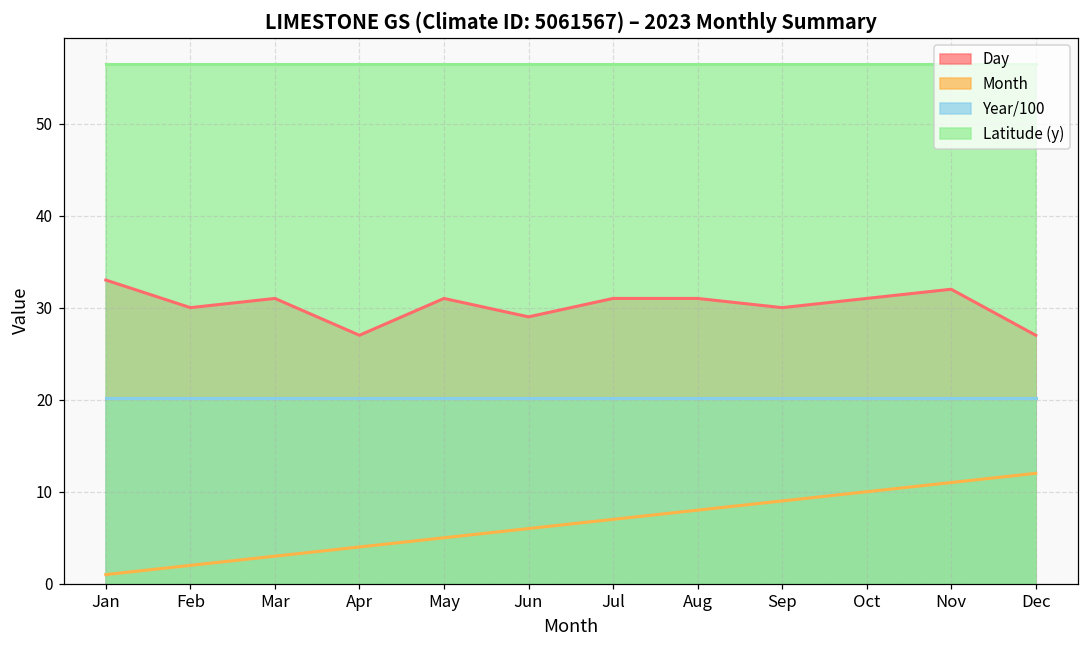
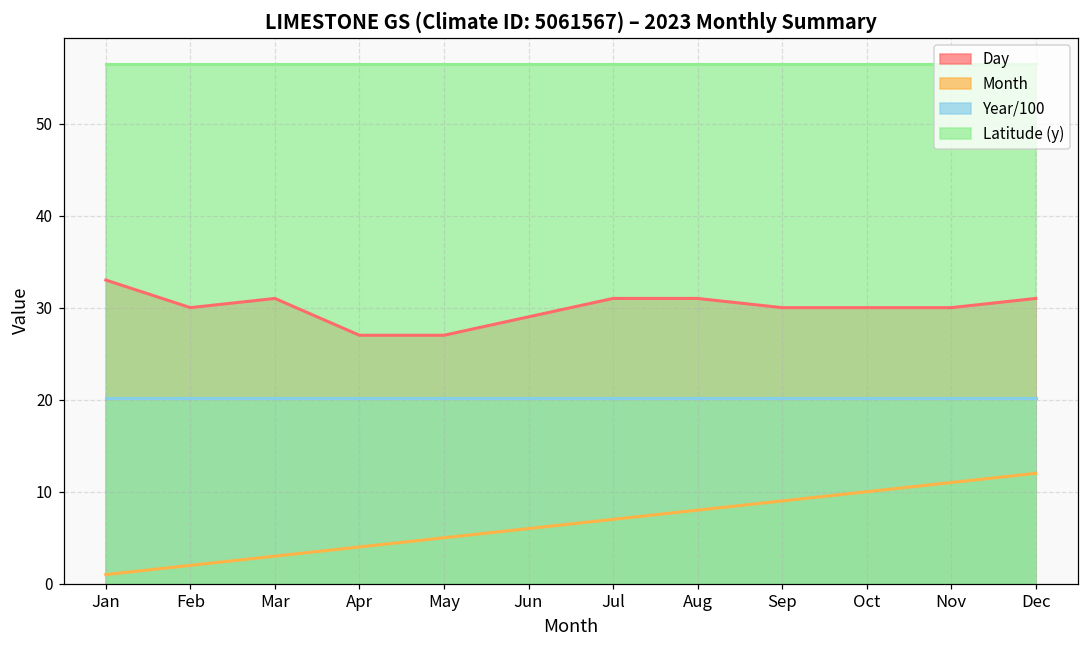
Day, May: 31 -> 27
Day, Oct: 31 -> 30
Day, Nov: 32 -> 30
Day, Dec: 27 -> 31
